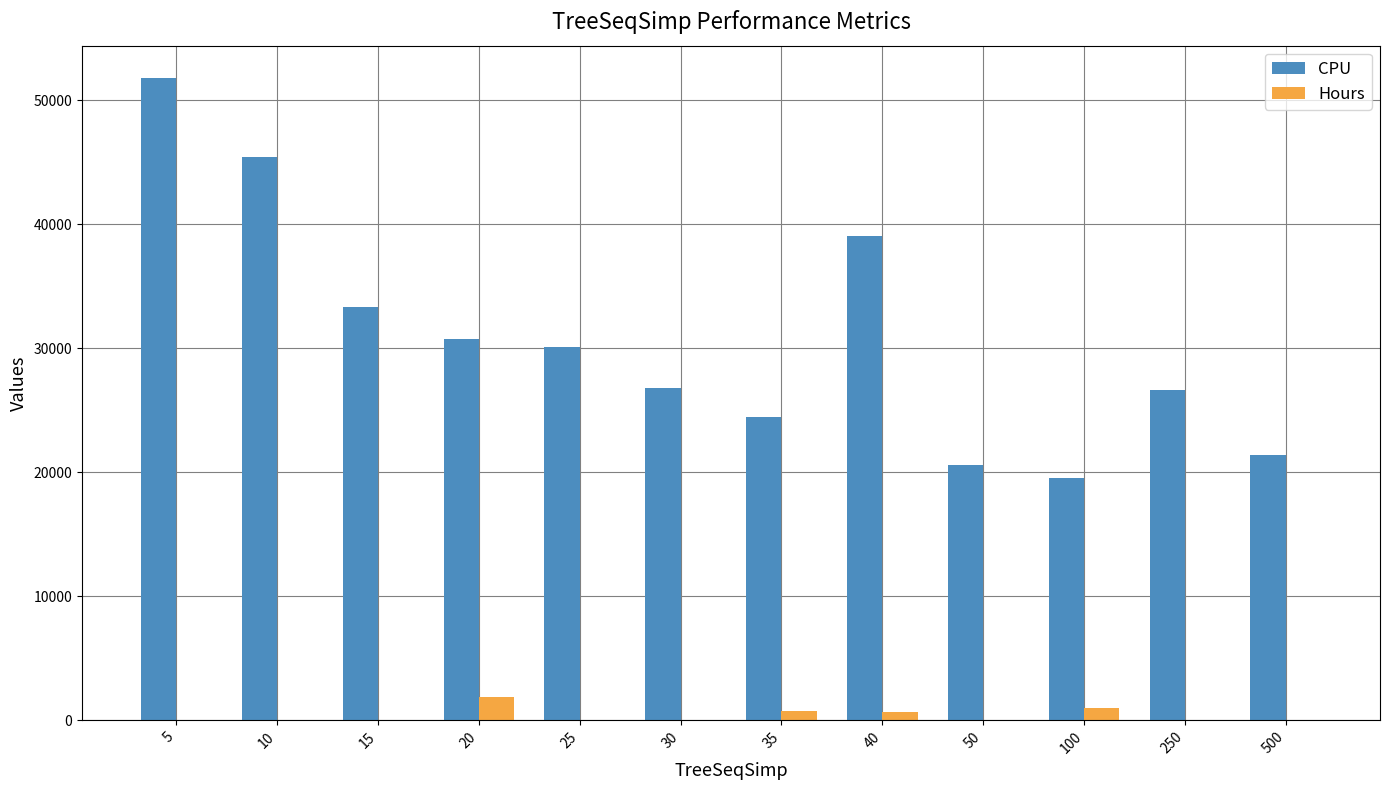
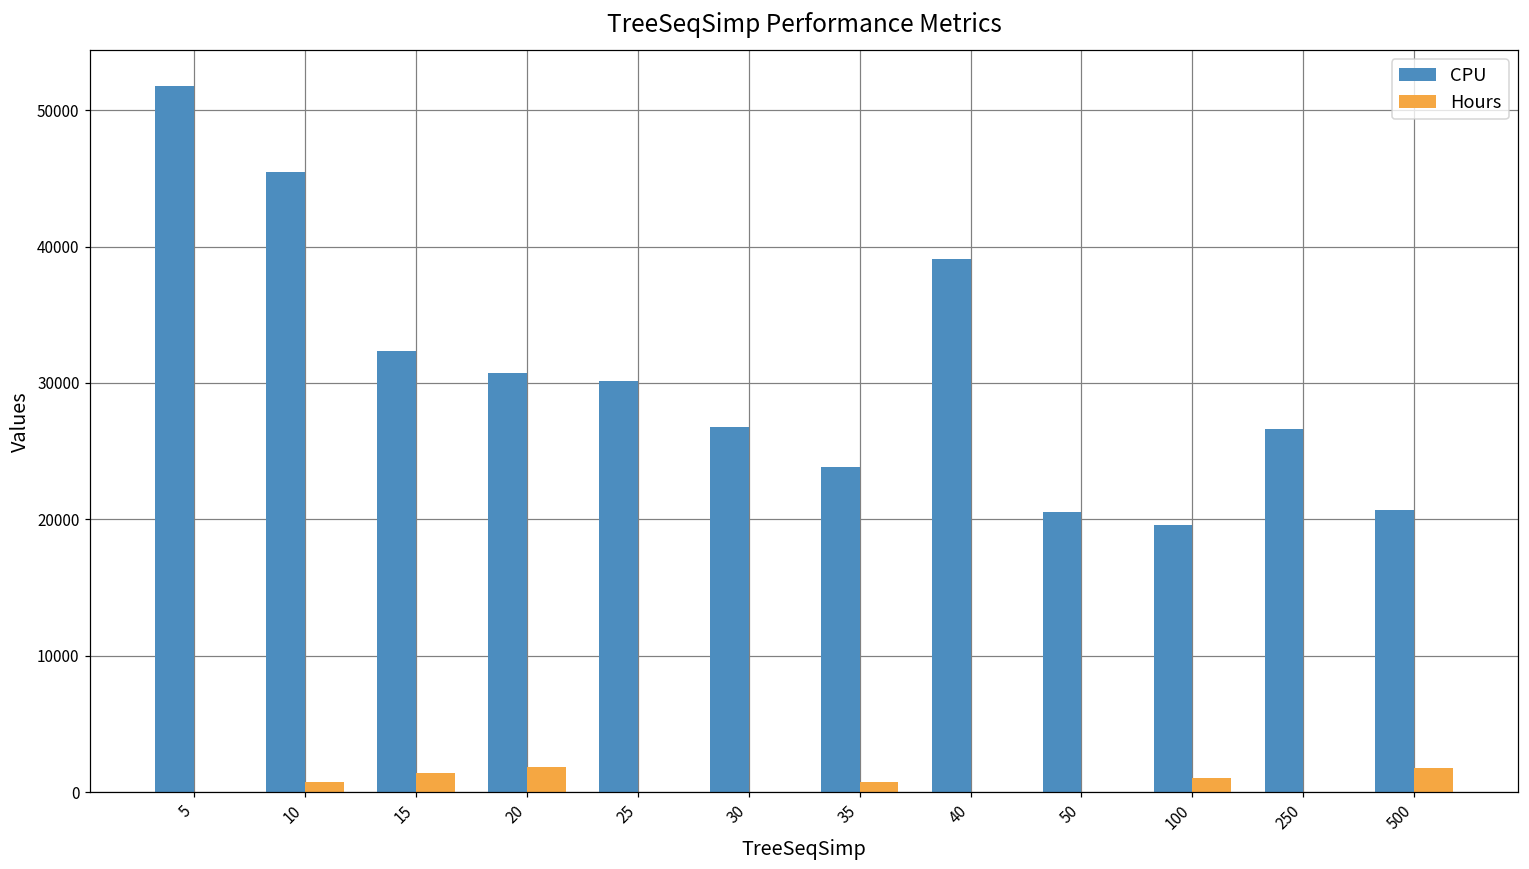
Hours, 10: 0 -> 700
CPU, 15: 33300 -> 32300
Hours, 15: 0 -> 1400
CPU, 35: 24500 -> 23800
Hours, 40: 700 -> 0
CPU, 500: 21400 -> 20700
Hours, 500: 0 -> 1800
